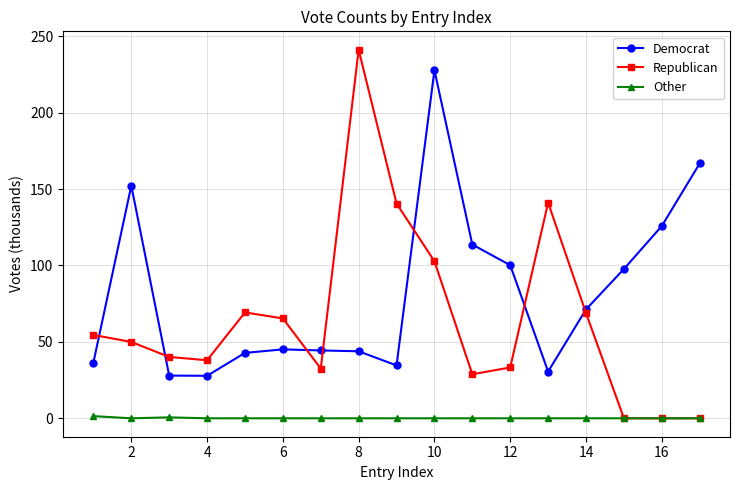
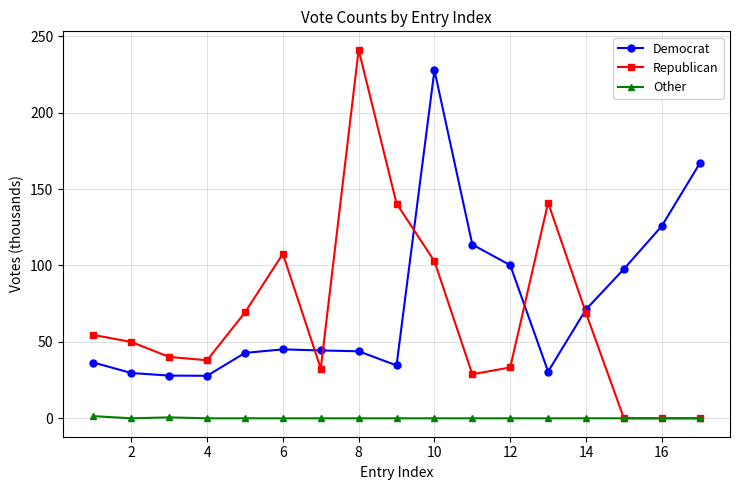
Democrat, 2: 152 -> 30
Republican, 6: 65 -> 108
